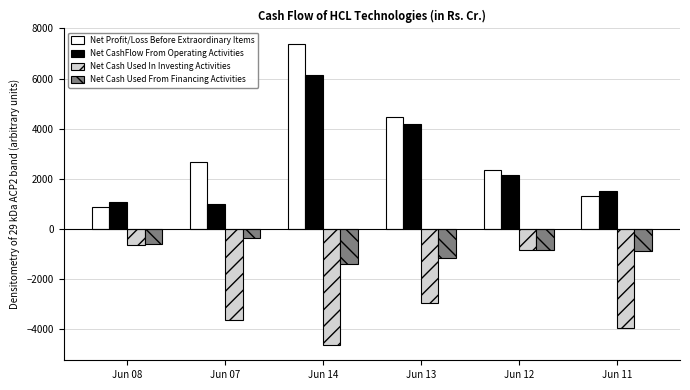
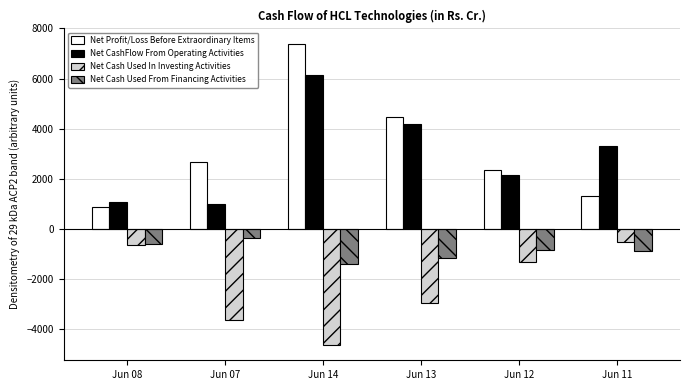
Net Cash Used In Investing Activities, Jun 12: -800 -> -1300
Net CashFlow From Operating Activities, Jun 11: 1500 -> 3300
Net Cash Used In Investing Activities, Jun 11: -4000 -> -500
